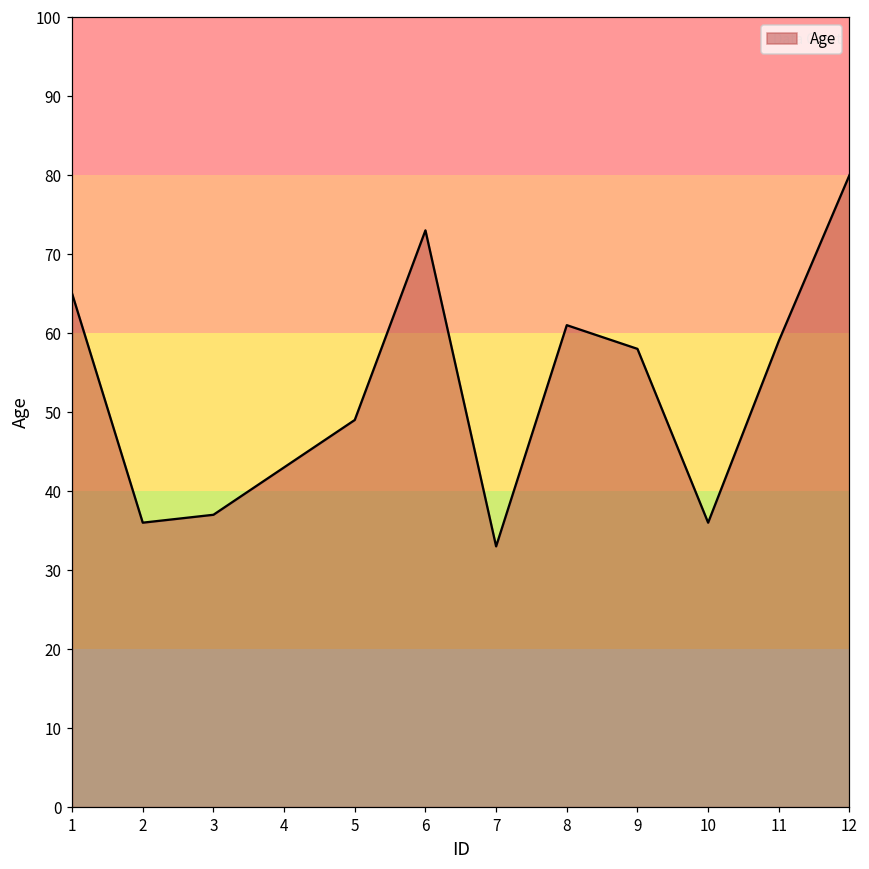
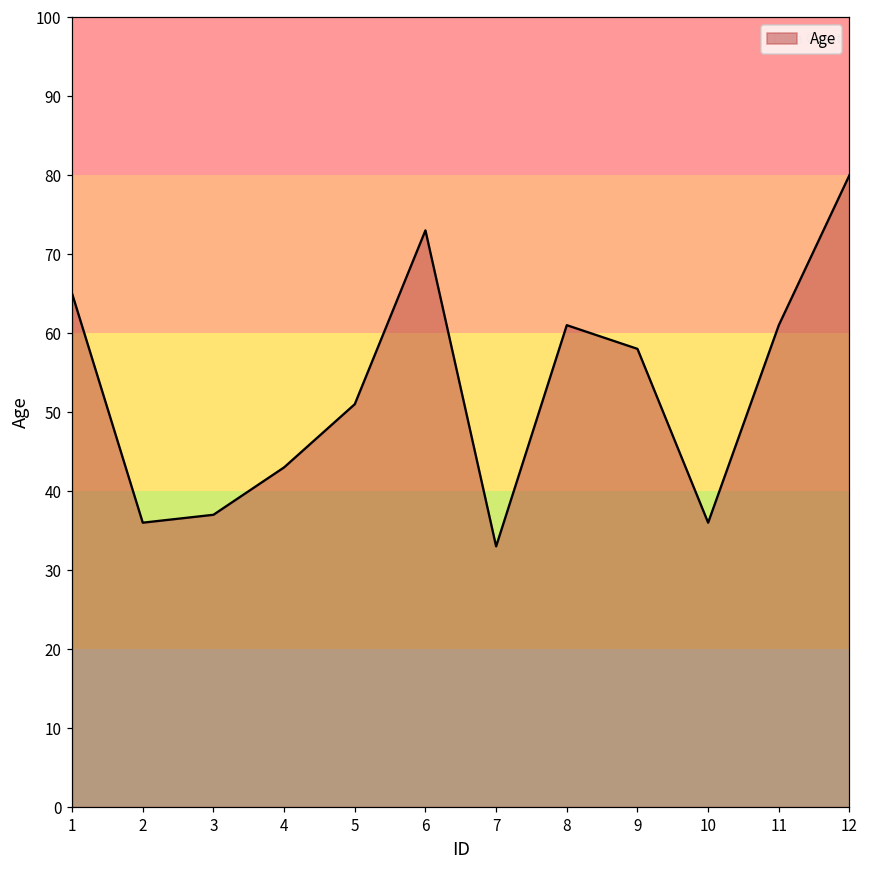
5: 49 -> 51
11: 59 -> 61
